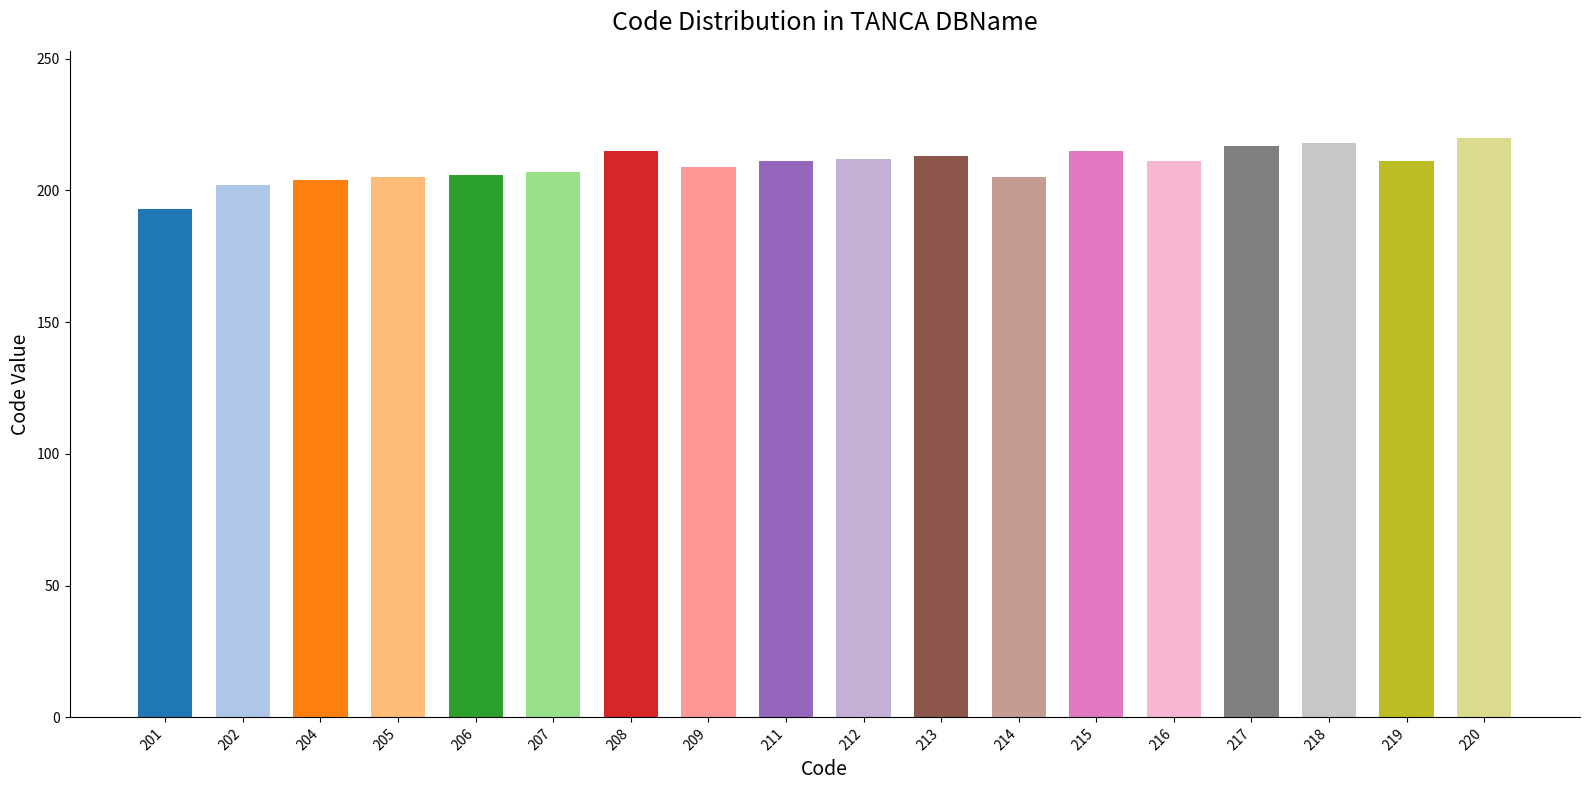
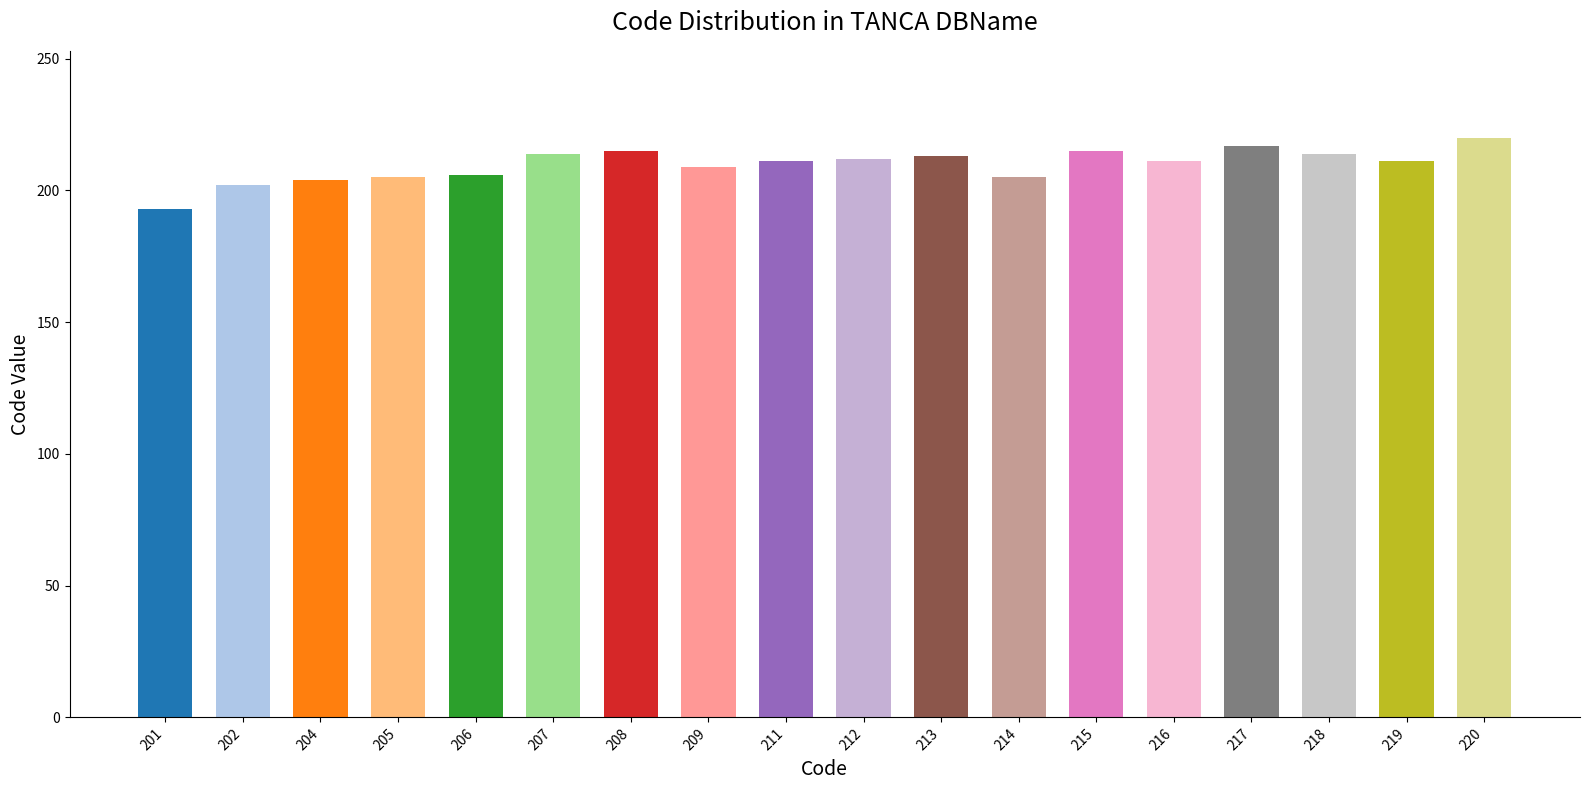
207: 207 -> 214
218: 218 -> 214
